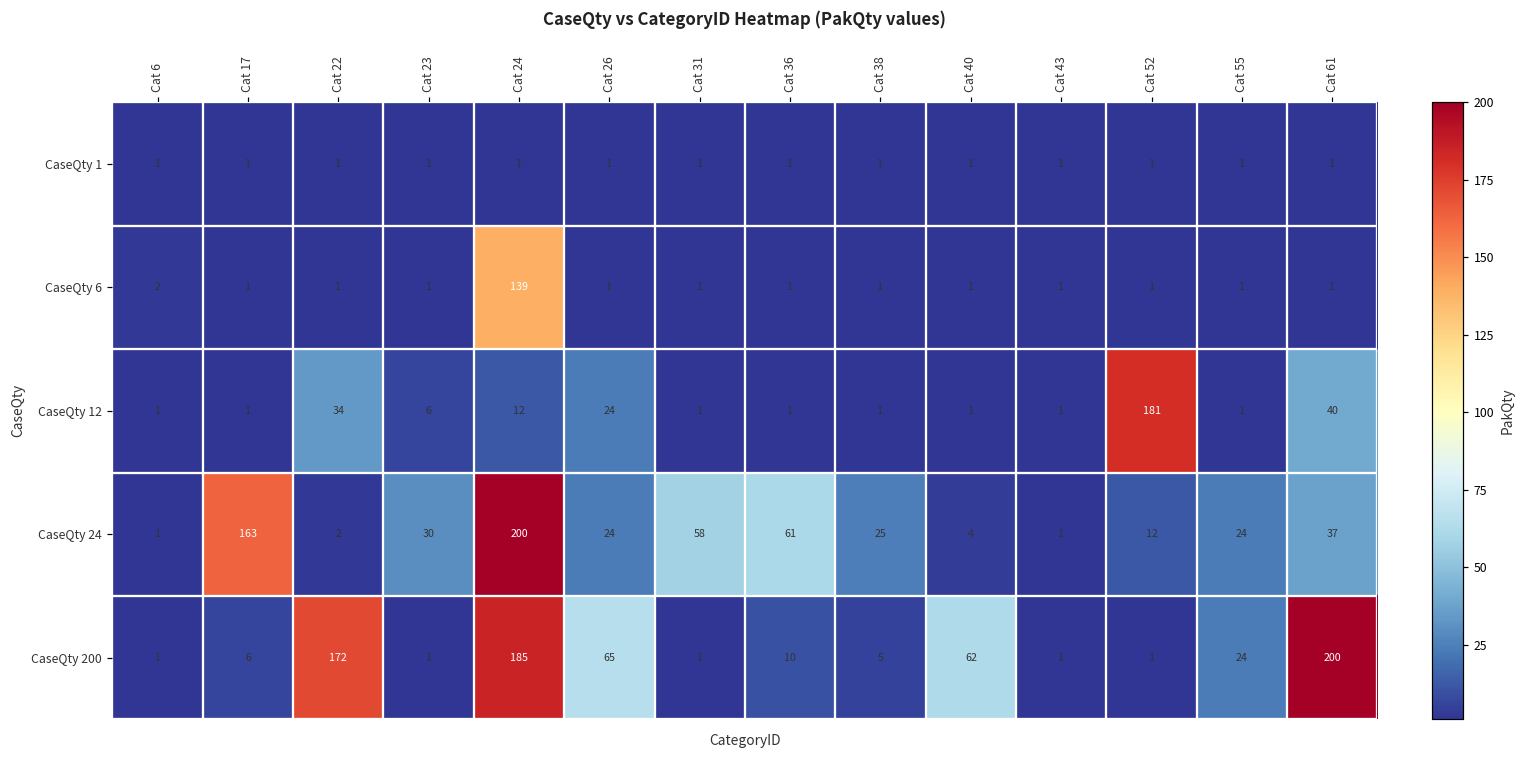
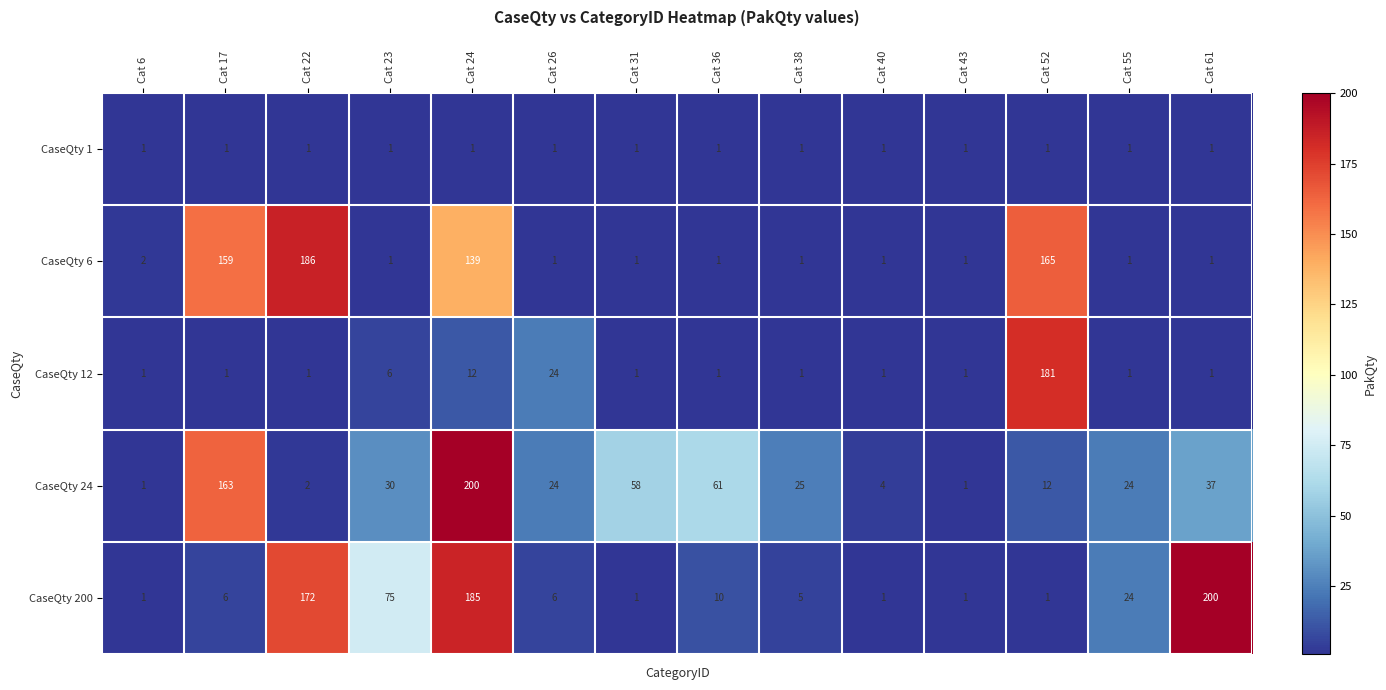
CaseQty 6, Cat 17: 1 -> 159
CaseQty 6, Cat 22: 1 -> 186
CaseQty 6, Cat 52: 1 -> 165
CaseQty 12, Cat 22: 34 -> 1
CaseQty 12, Cat 61: 40 -> 1
CaseQty 200, Cat 23: 1 -> 75
CaseQty 200, Cat 26: 65 -> 6
CaseQty 200, Cat 40: 62 -> 1
